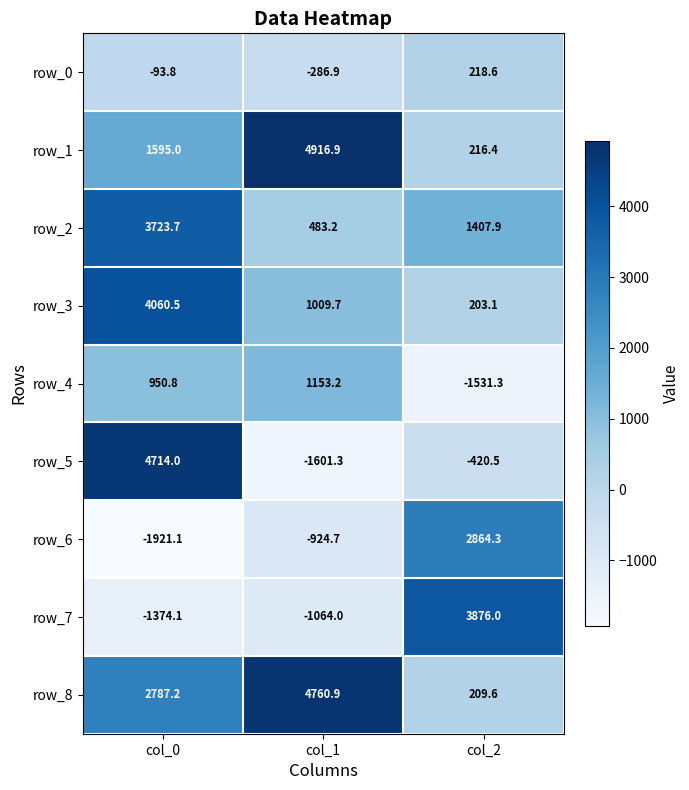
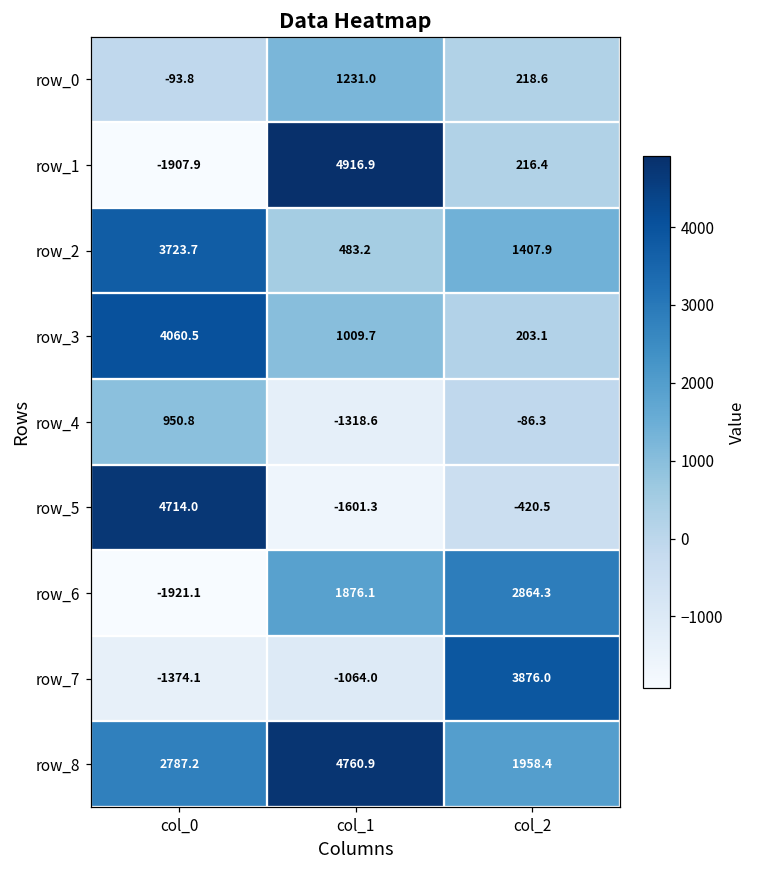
row_0, col_1: -286.9 -> 1231.0
row_1, col_0: 1595.0 -> -1907.9
row_4, col_1: 1153.2 -> -1318.6
row_4, col_2: -1531.3 -> -86.3
row_6, col_1: -924.7 -> 1876.1
row_8, col_2: 209.6 -> 1958.4
